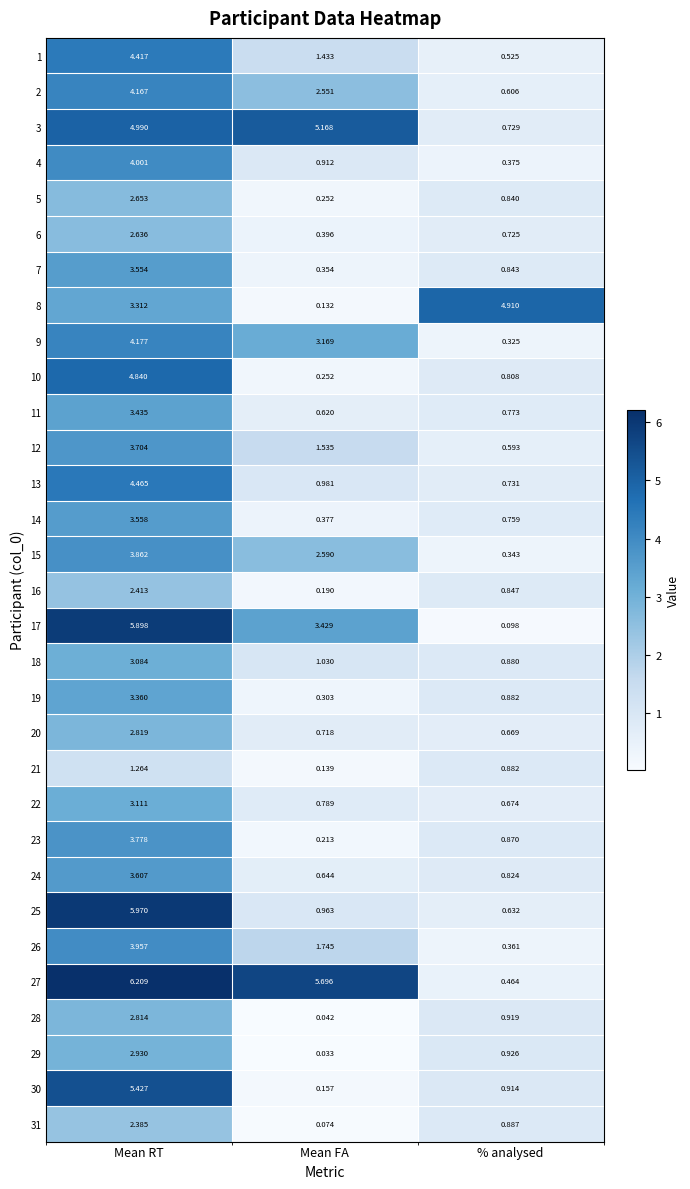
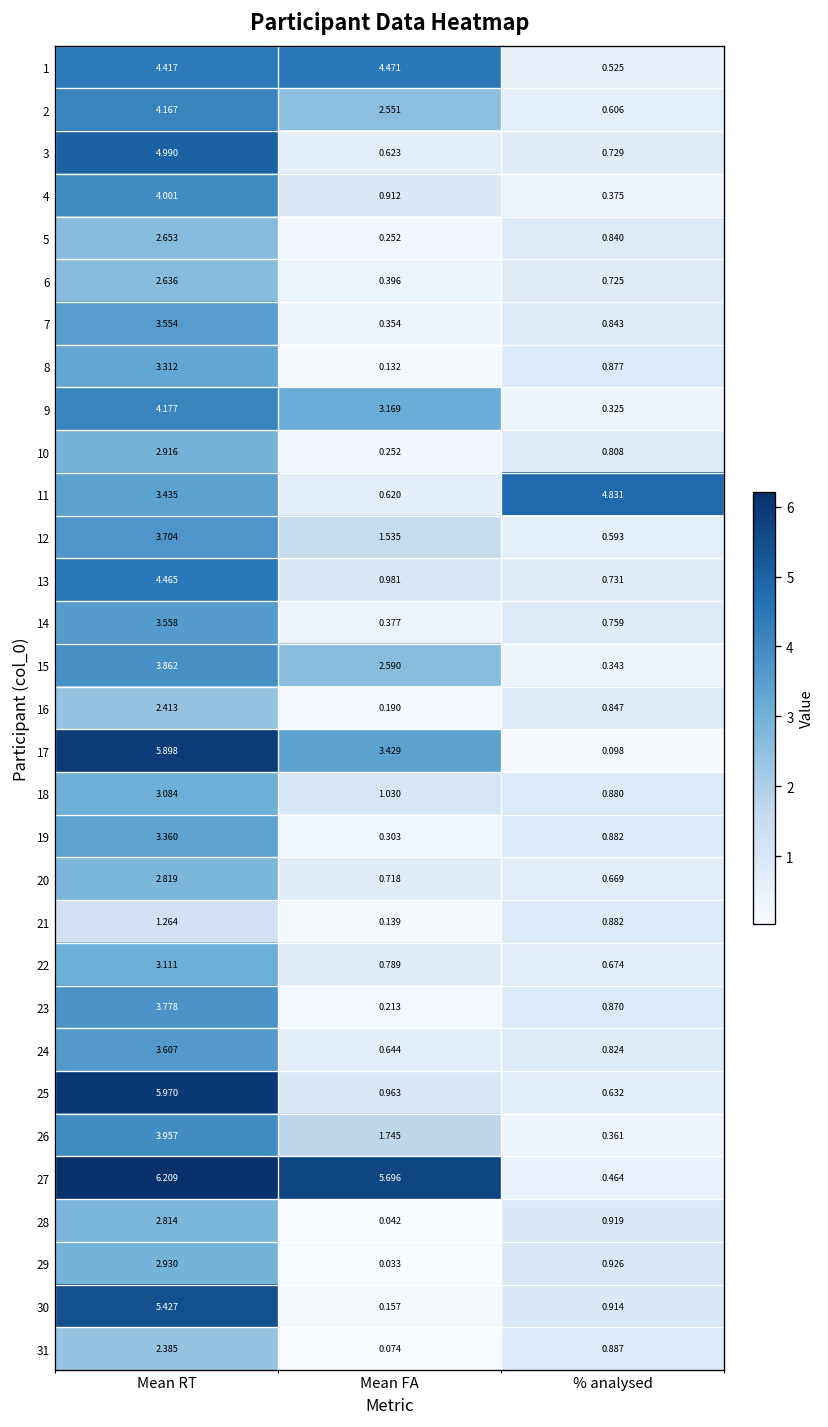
1, Mean FA: 1.433 -> 4.471
3, Mean FA: 5.168 -> 0.623
8, % analysed: 4.910 -> 0.877
10, Mean RT: 4.840 -> 2.916
11, % analysed: 0.773 -> 4.831
